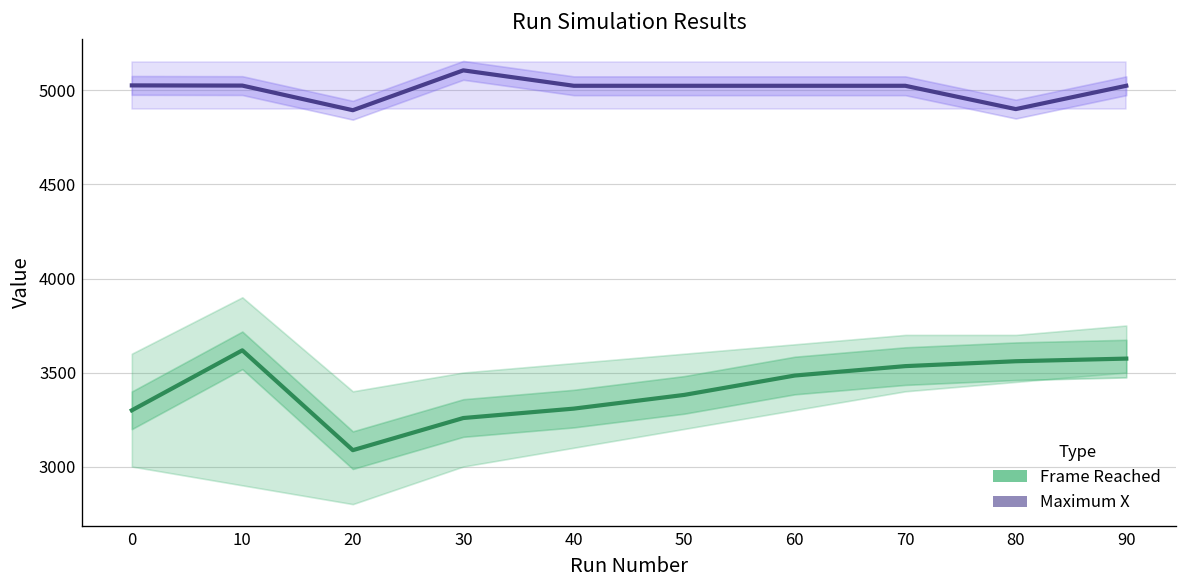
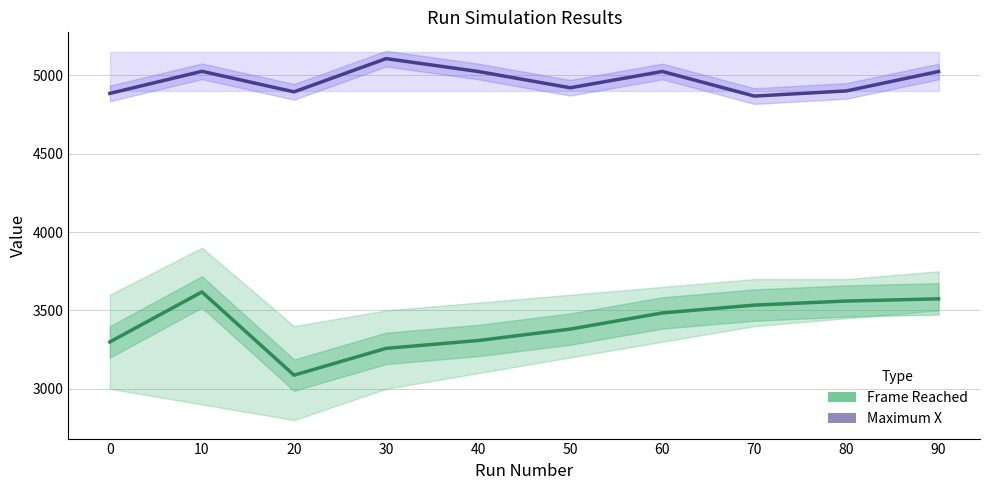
Maximum X, 0: 5030 -> 4890
Maximum X, 50: 5030 -> 4920
Maximum X, 70: 5030 -> 4870
